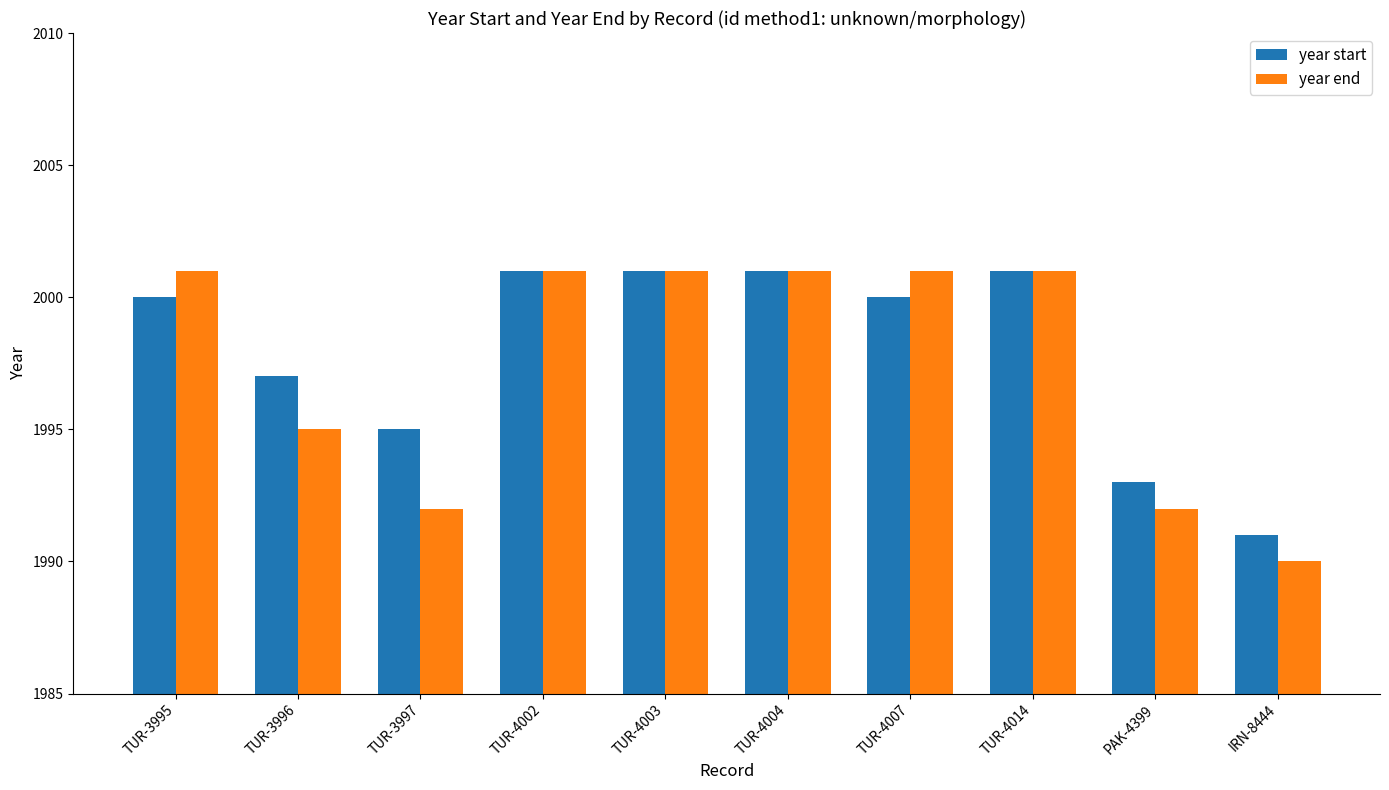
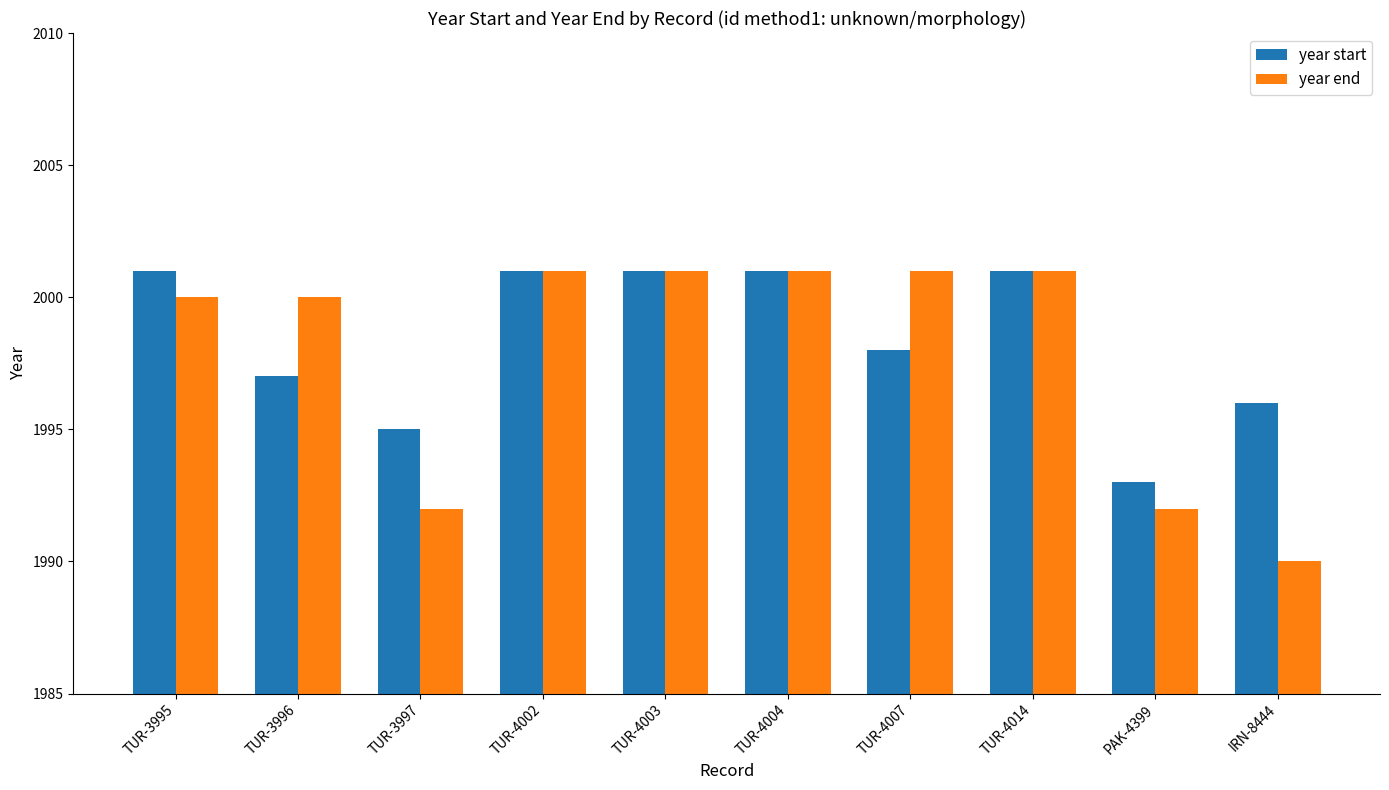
year start, TUR-3995: 2000 -> 2001
year end, TUR-3995: 2001 -> 2000
year end, TUR-3996: 1995 -> 2000
year start, TUR-4007: 2000 -> 1998
year start, IRN-8444: 1991 -> 1996
